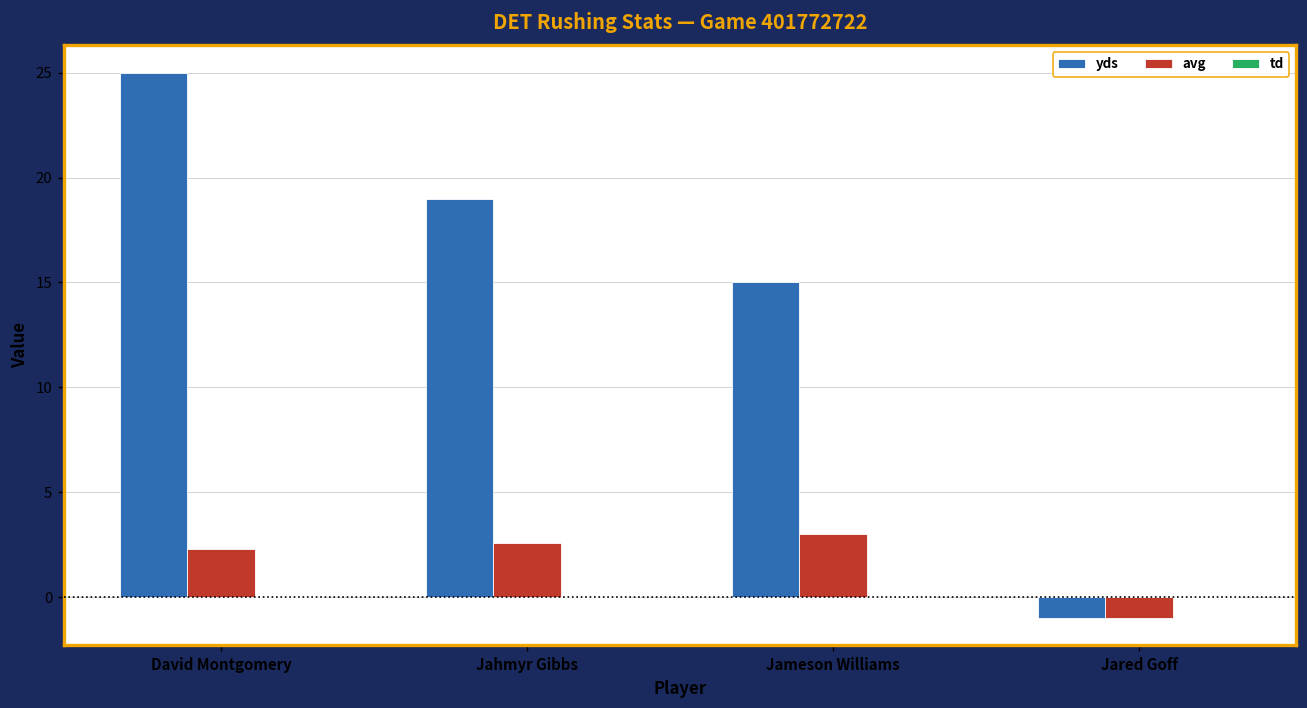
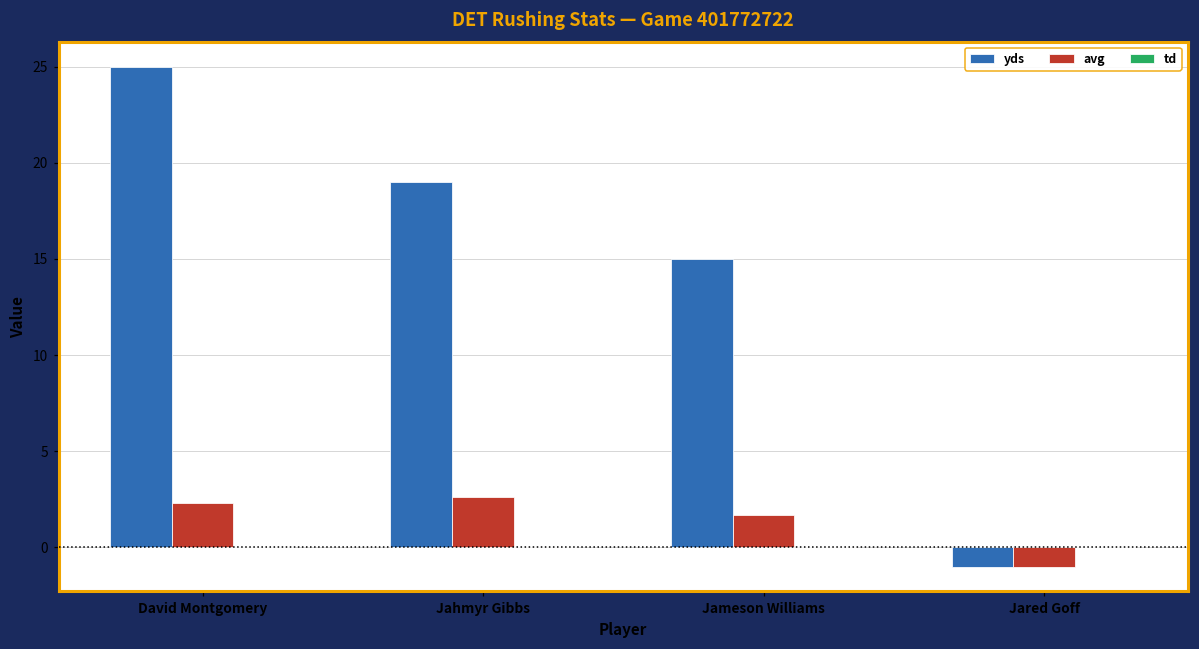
avg, Jameson Williams: 3.0 -> 1.7
